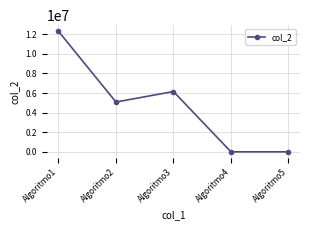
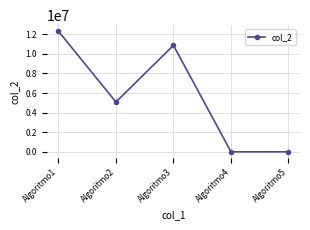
Algoritmo3: 6000000 -> 11000000
